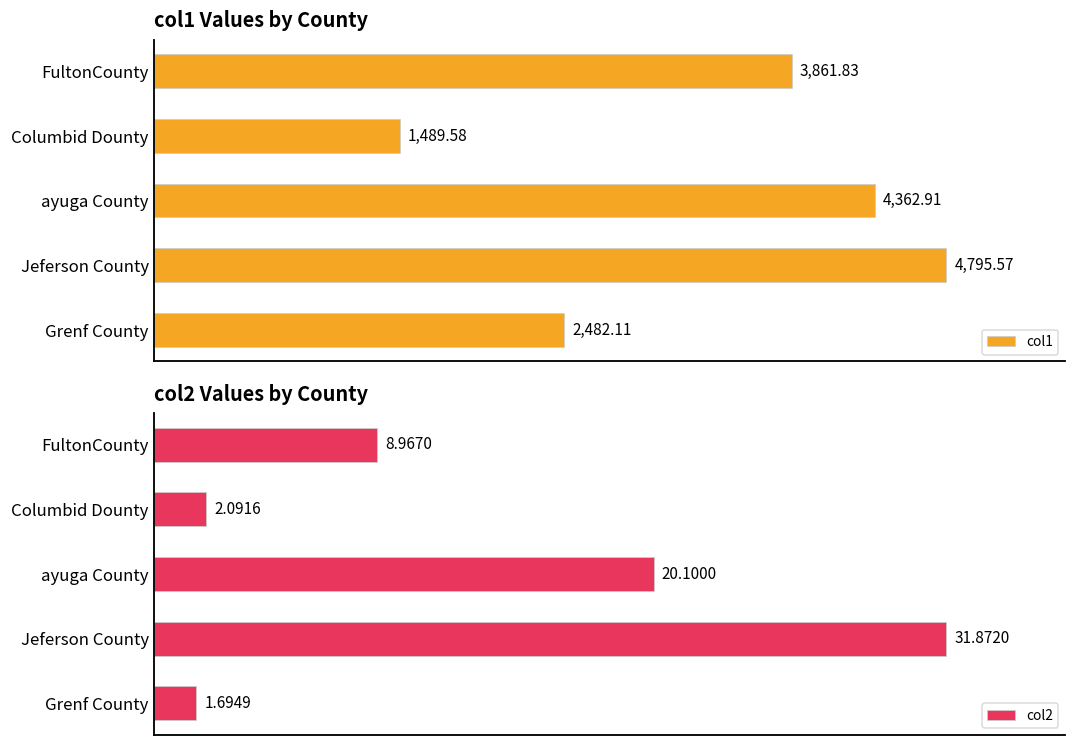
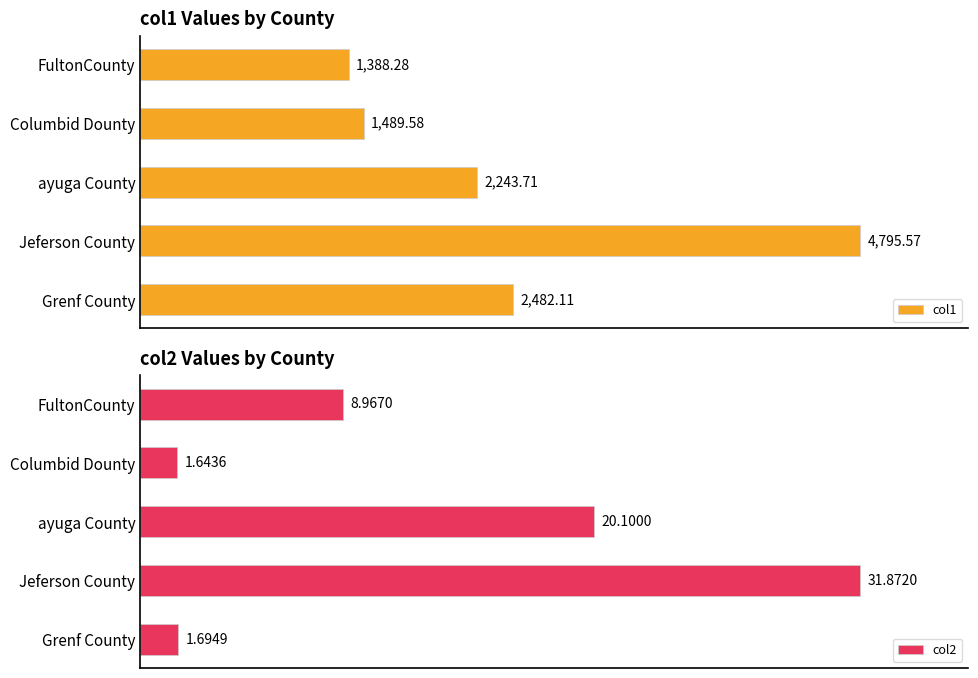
col1 Values by County, FultonCounty: 3,861.83 -> 1,388.28
col1 Values by County, ayuga County: 4,362.91 -> 2,243.71
col2 Values by County, Columbid Dounty: 2.0916 -> 1.6436
